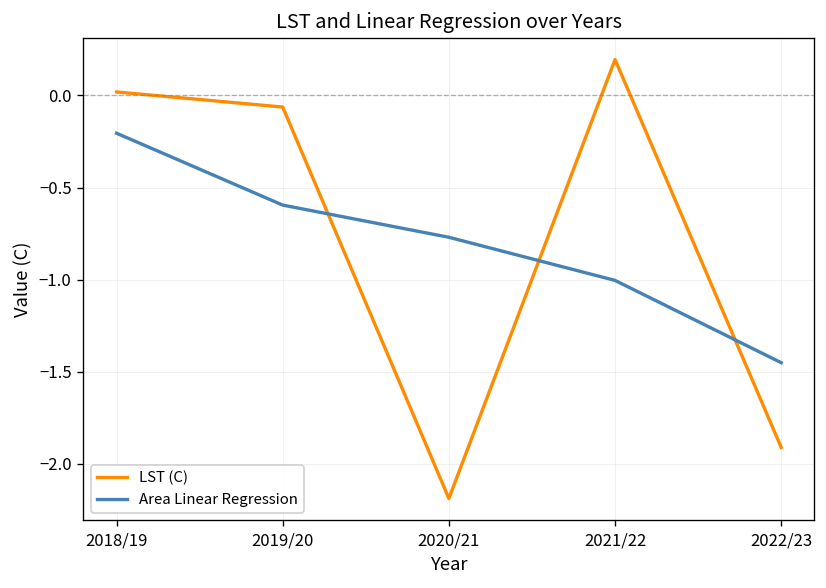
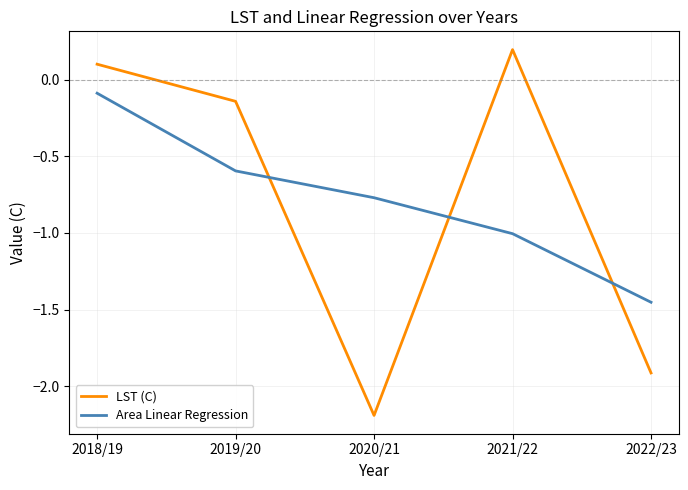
LST (C), 2018/19: 0.02 -> 0.10
Area Linear Regression, 2018/19: -0.21 -> -0.09
LST (C), 2019/20: -0.06 -> -0.14
